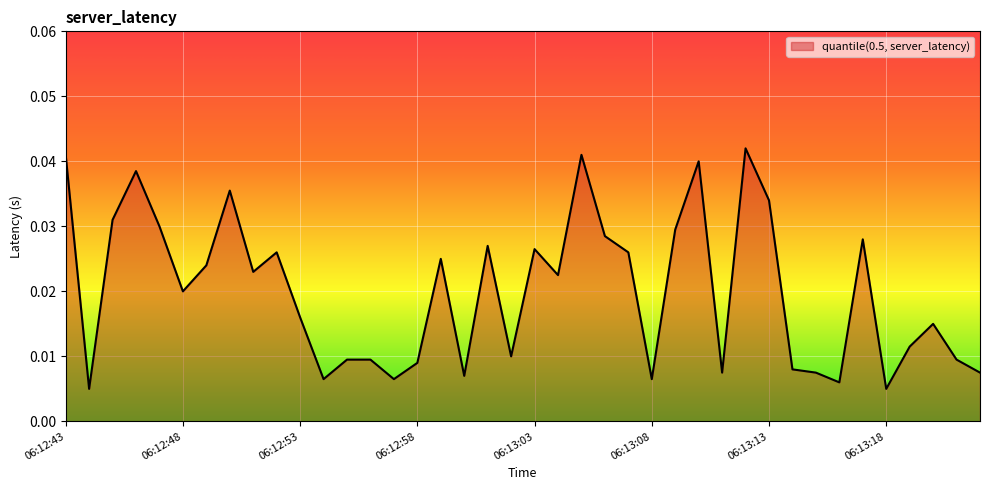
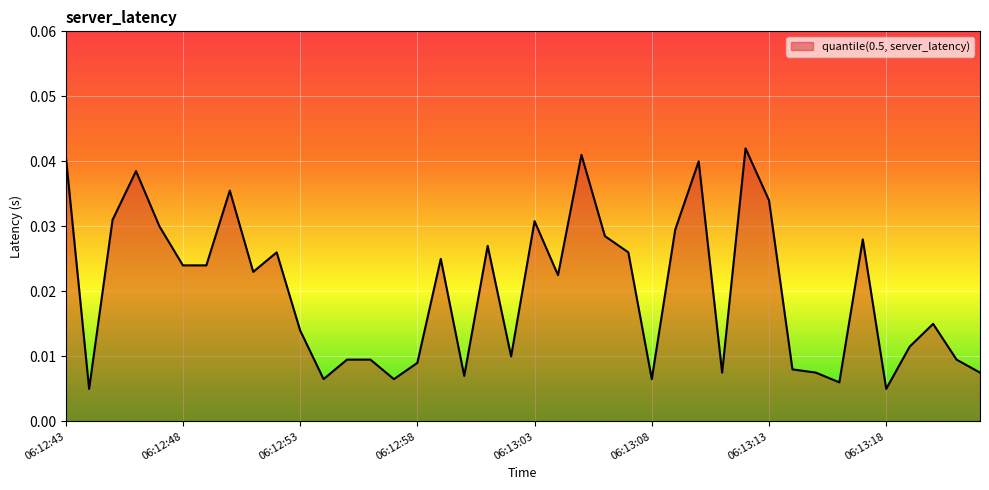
06:12:48: 0.020 -> 0.024
06:12:53: 0.016 -> 0.014
06:13:03: 0.027 -> 0.031
